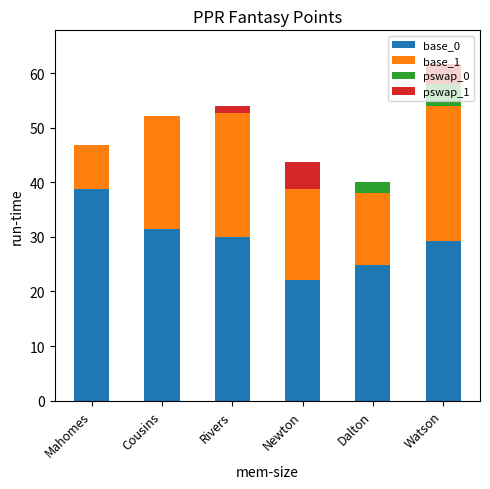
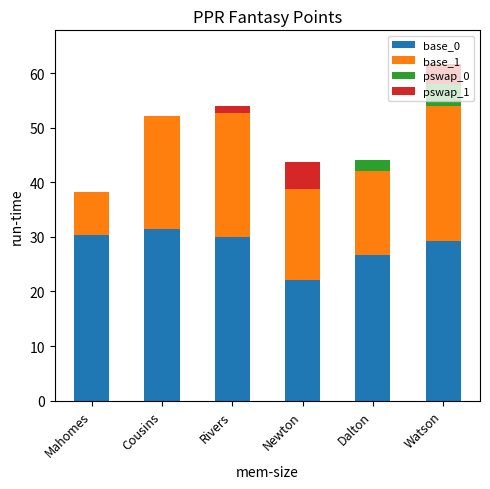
base_0, Mahomes: 39 -> 30
base_0, Dalton: 25 -> 27
base_1, Dalton: 13 -> 16
